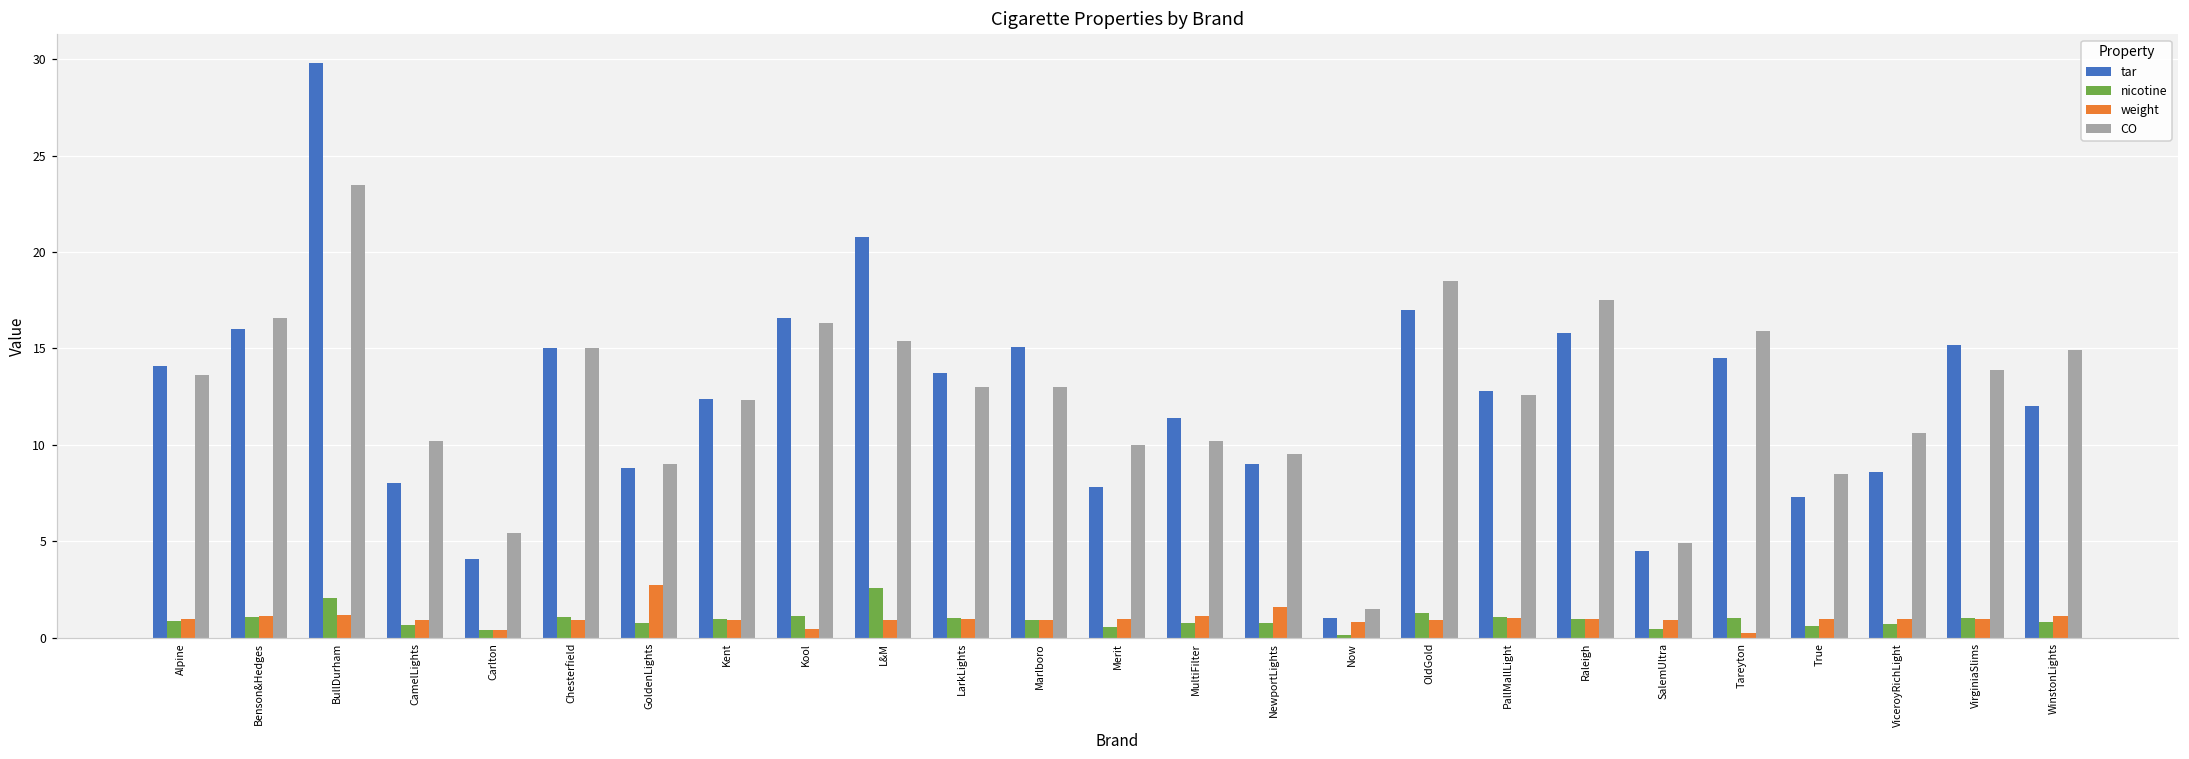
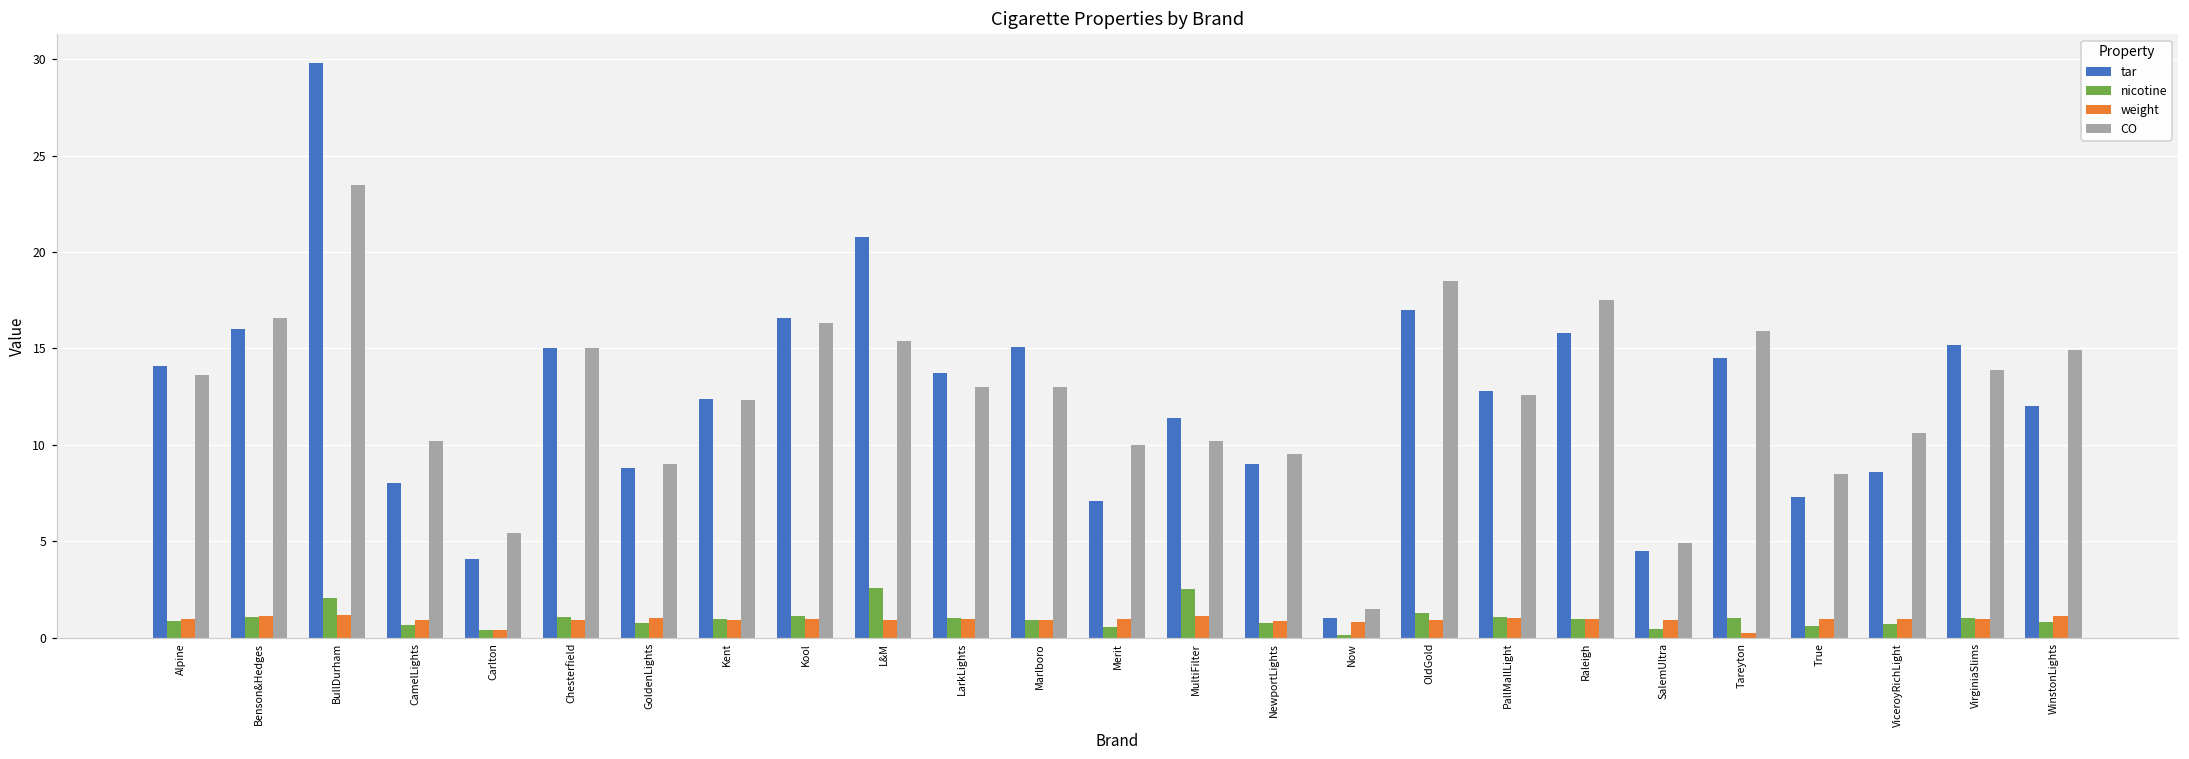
weight, GoldenLights: 2.7 -> 1.0
weight, Kool: 0.5 -> 0.9
tar, Merit: 7.8 -> 7.1
nicotine, MultiFilter: 0.8 -> 2.5
weight, NewportLights: 1.6 -> 0.9
